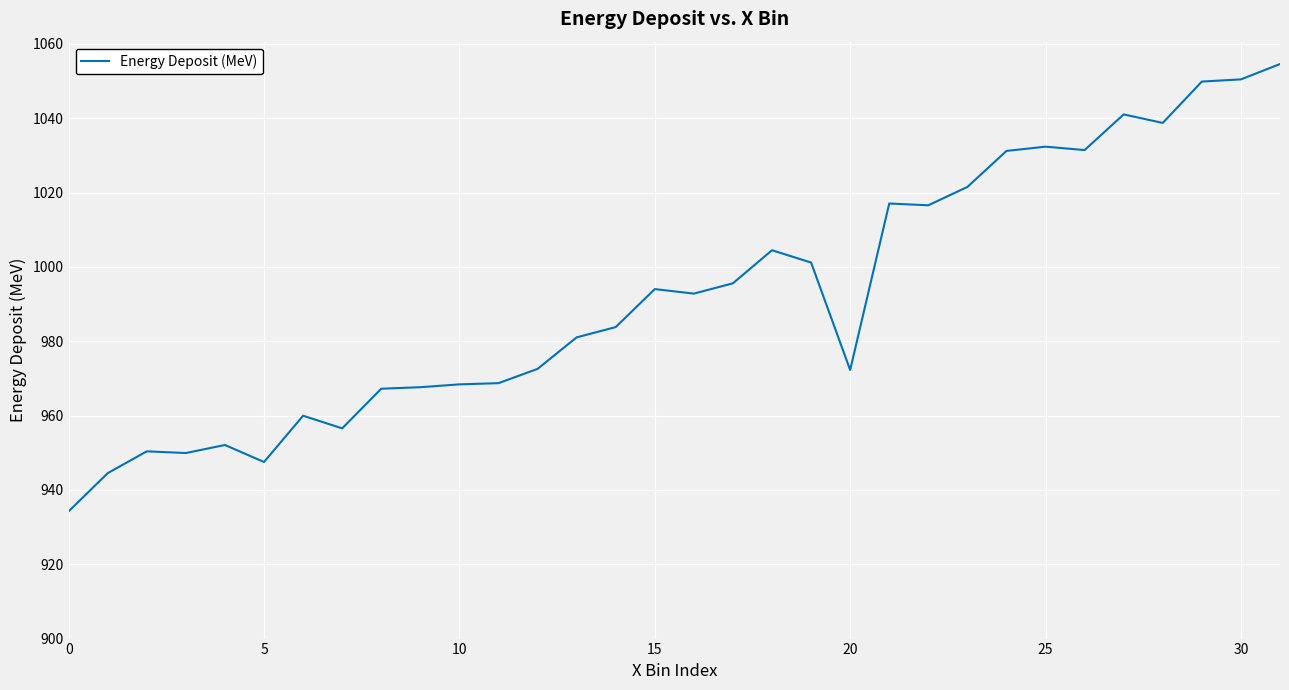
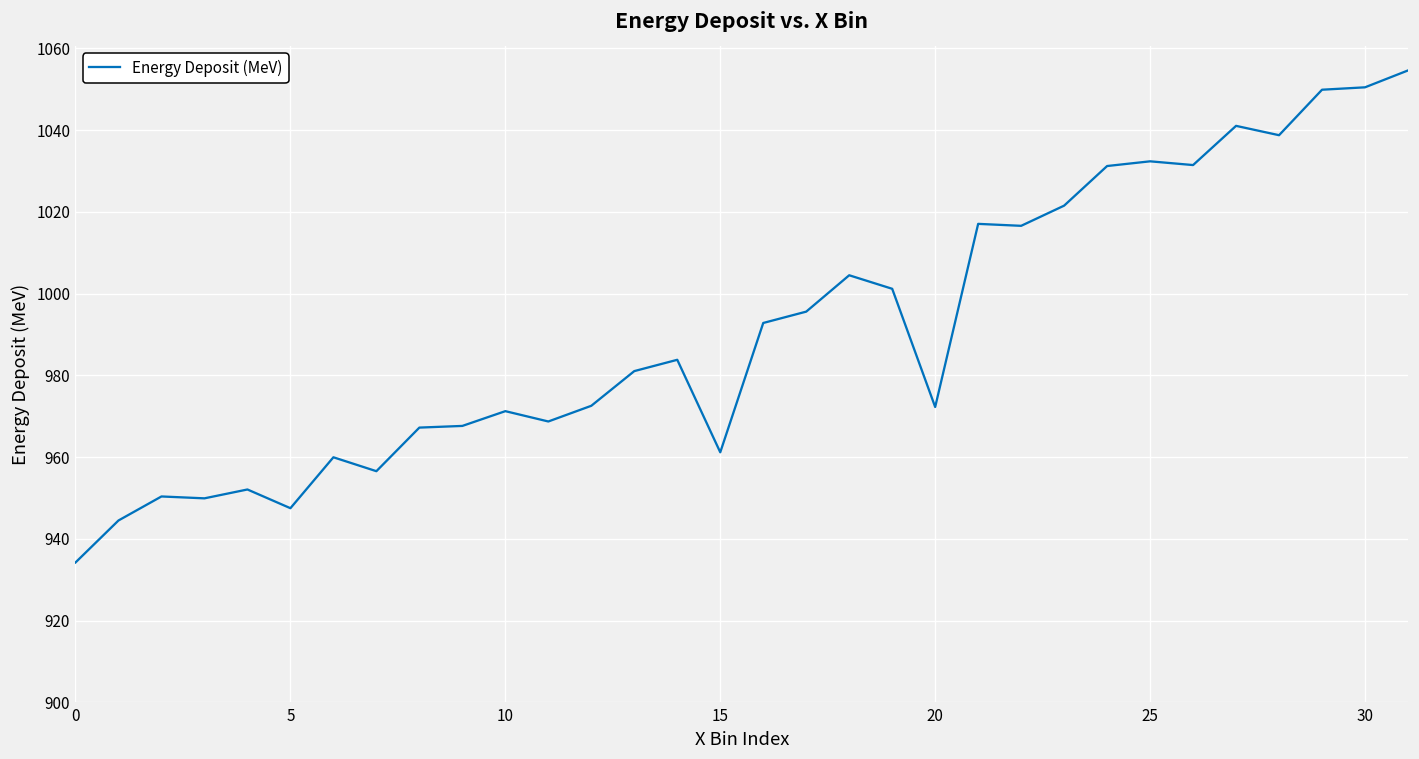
10: 968 -> 971
15: 994 -> 961
